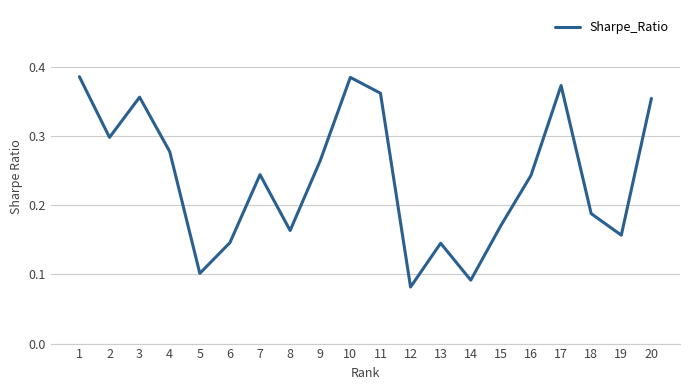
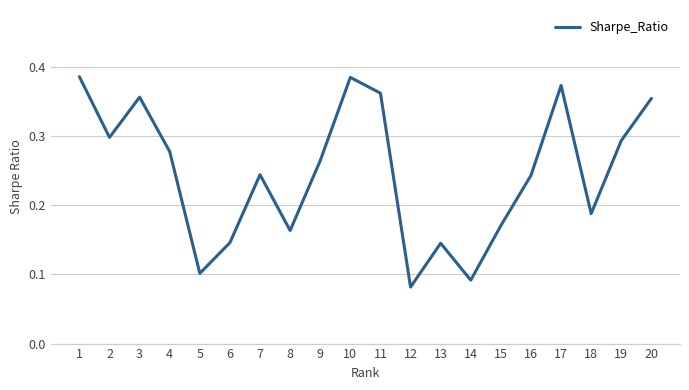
19: 0.16 -> 0.29
